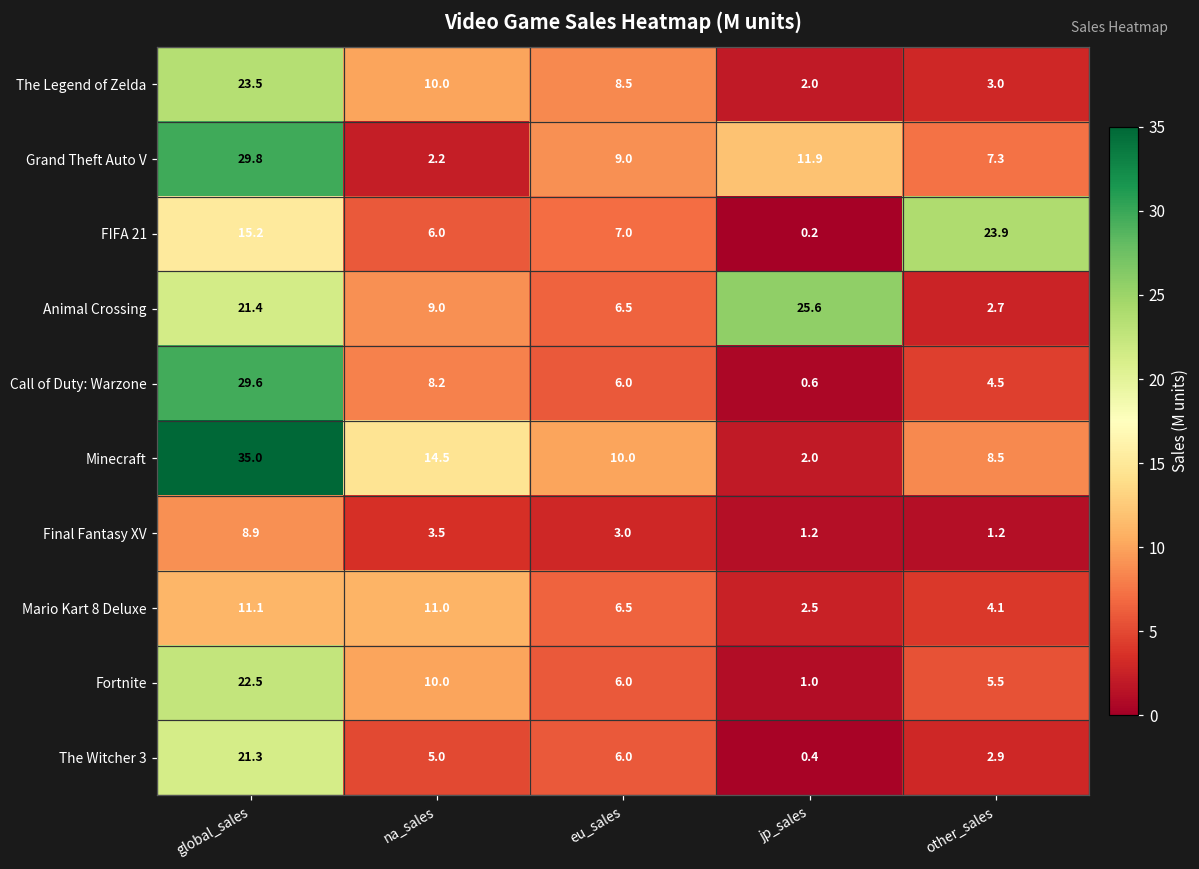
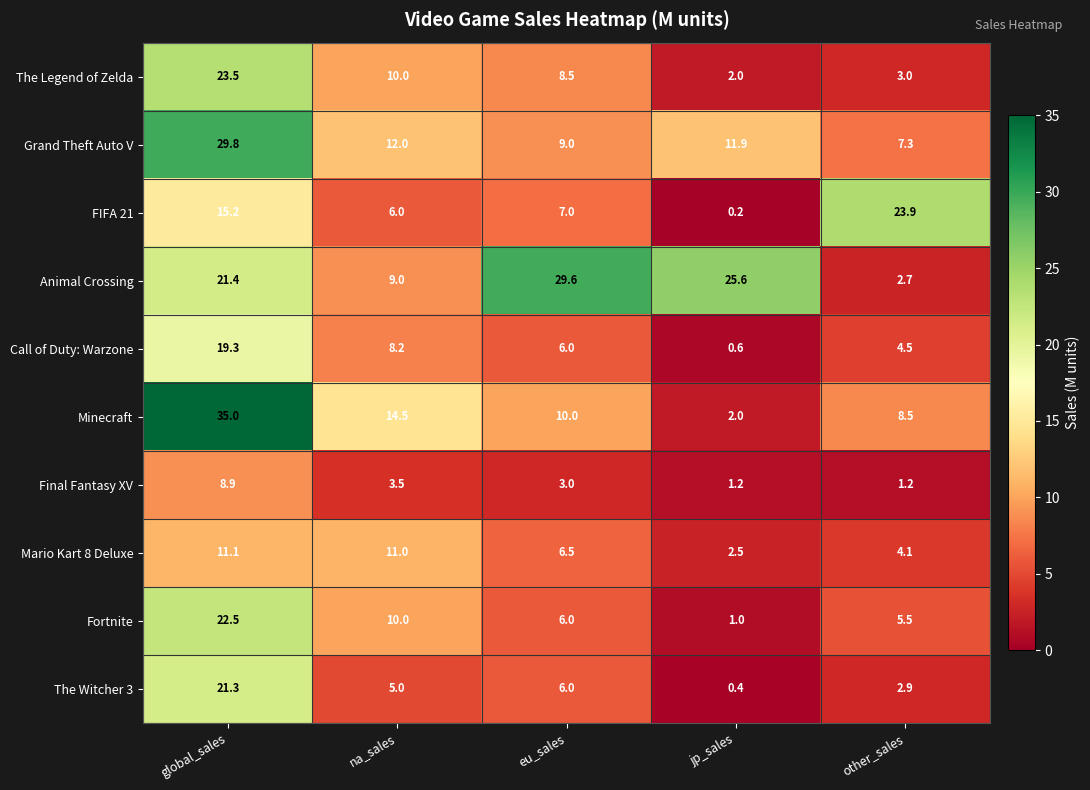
Grand Theft Auto V, na_sales: 2.2 -> 12.0
Animal Crossing, eu_sales: 6.5 -> 29.6
Call of Duty: Warzone, global_sales: 29.6 -> 19.3
